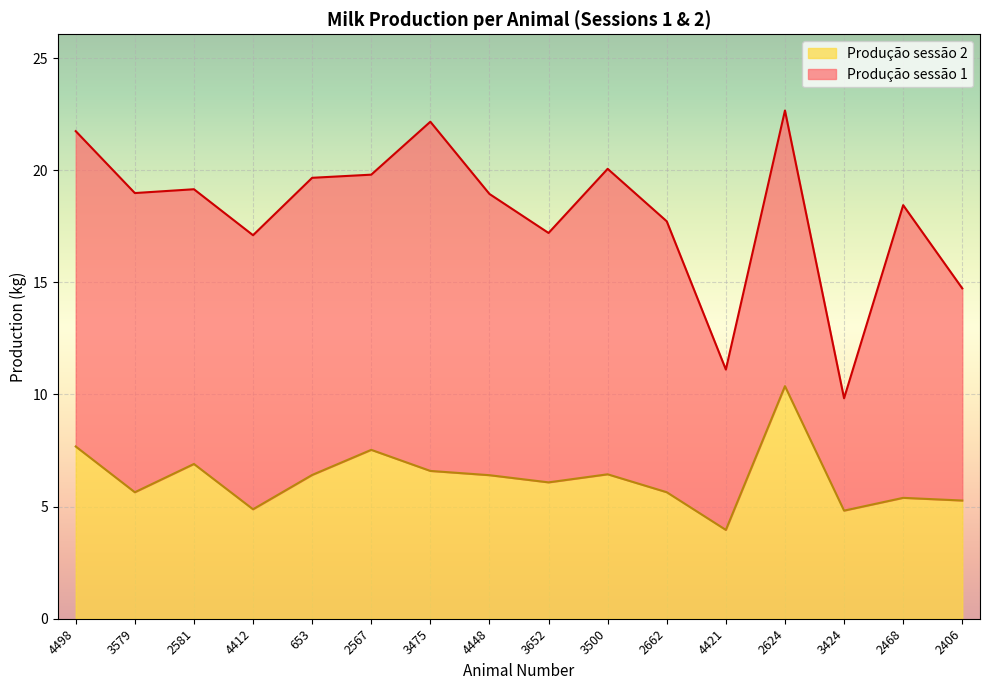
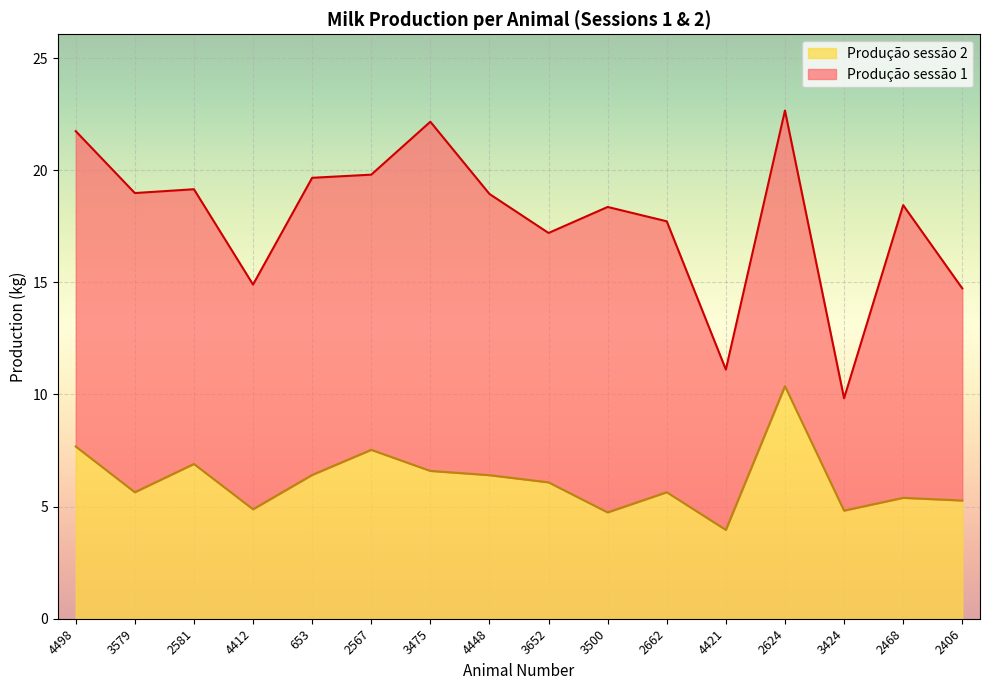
Produção sessão 1, 4412: 12.2 -> 10.0
Produção sessão 2, 3500: 6.4 -> 4.7
